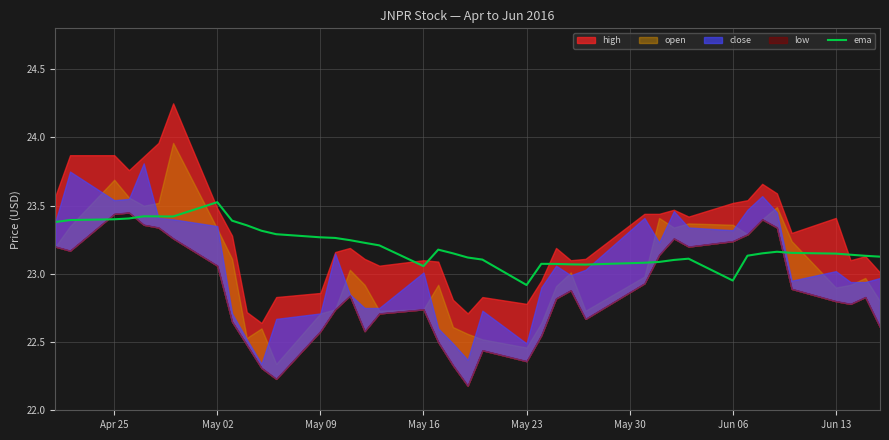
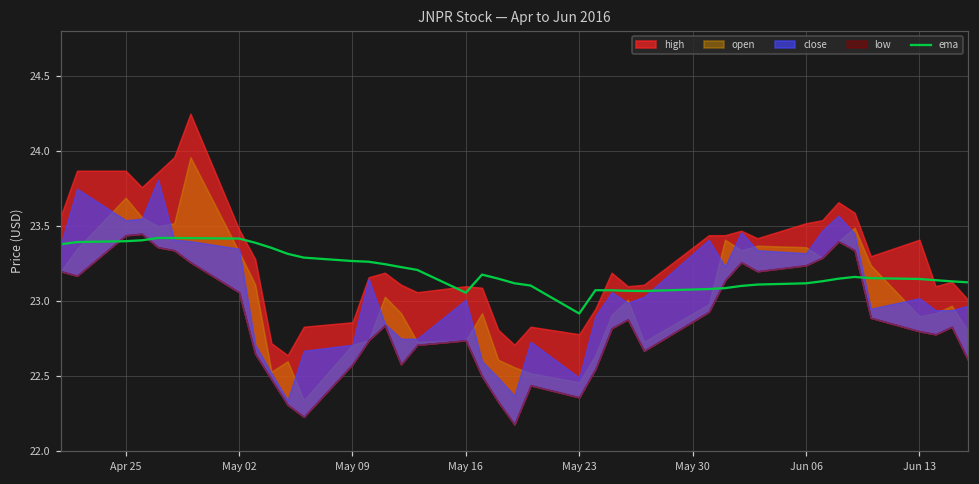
ema, May 02: 23.53 -> 23.42
ema, Jun 06: 22.95 -> 23.12
